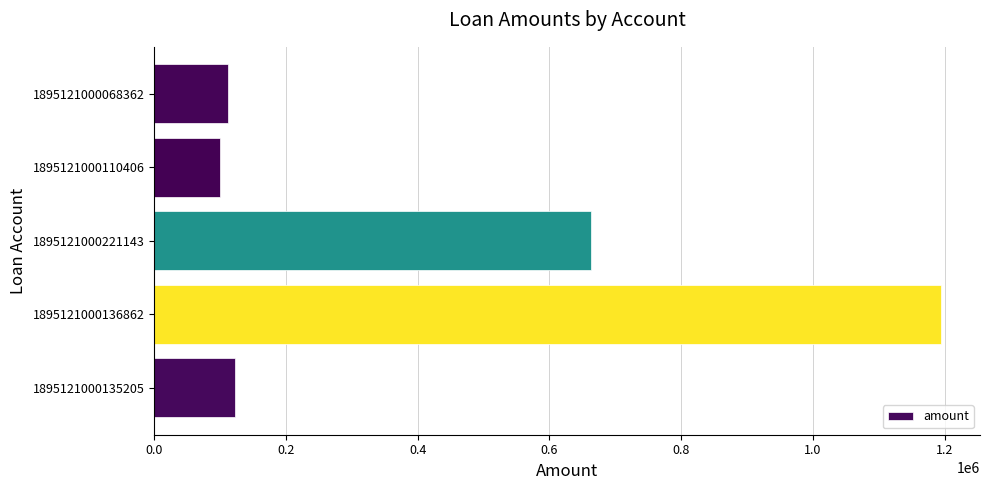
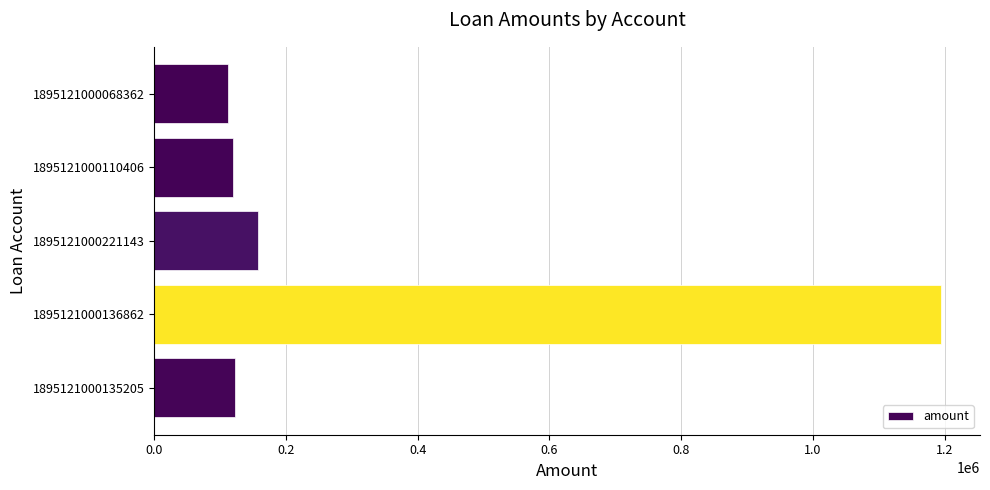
1895121000110406: 100000 -> 120000
1895121000221143: 660000 -> 160000
